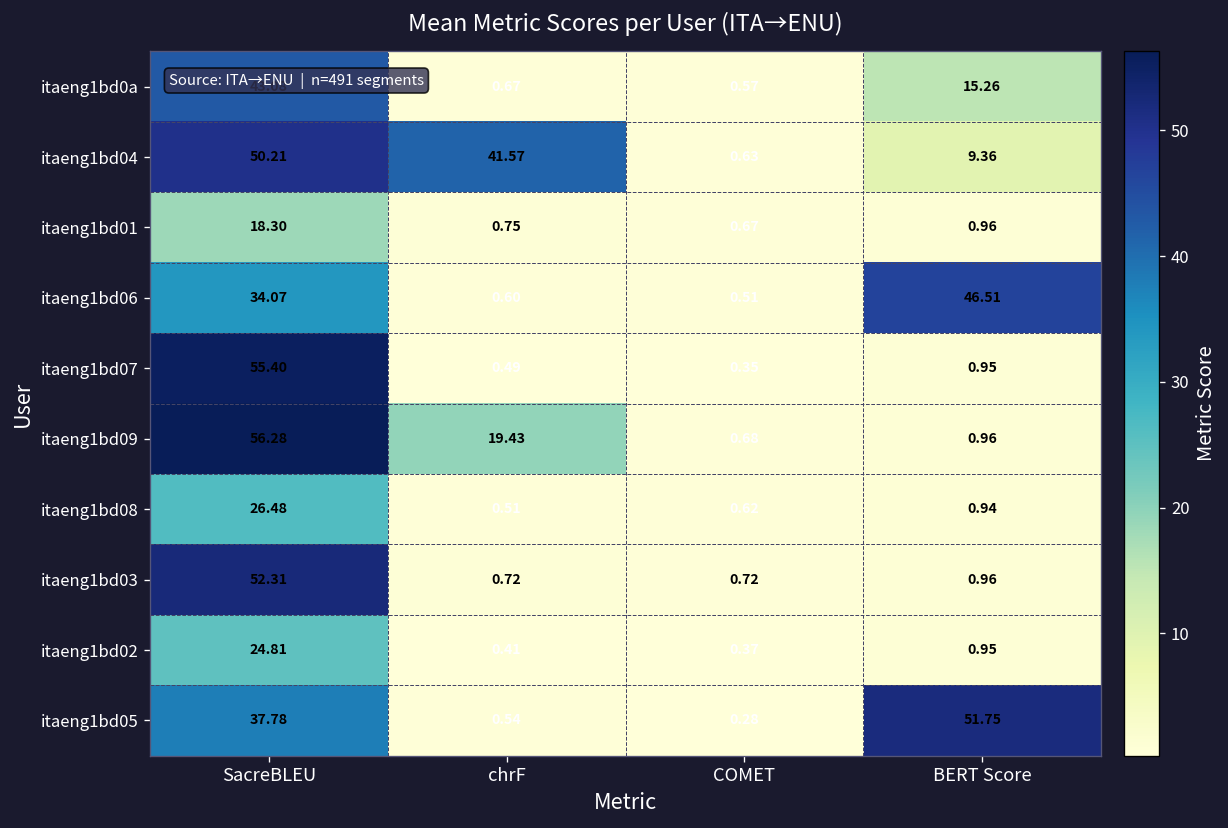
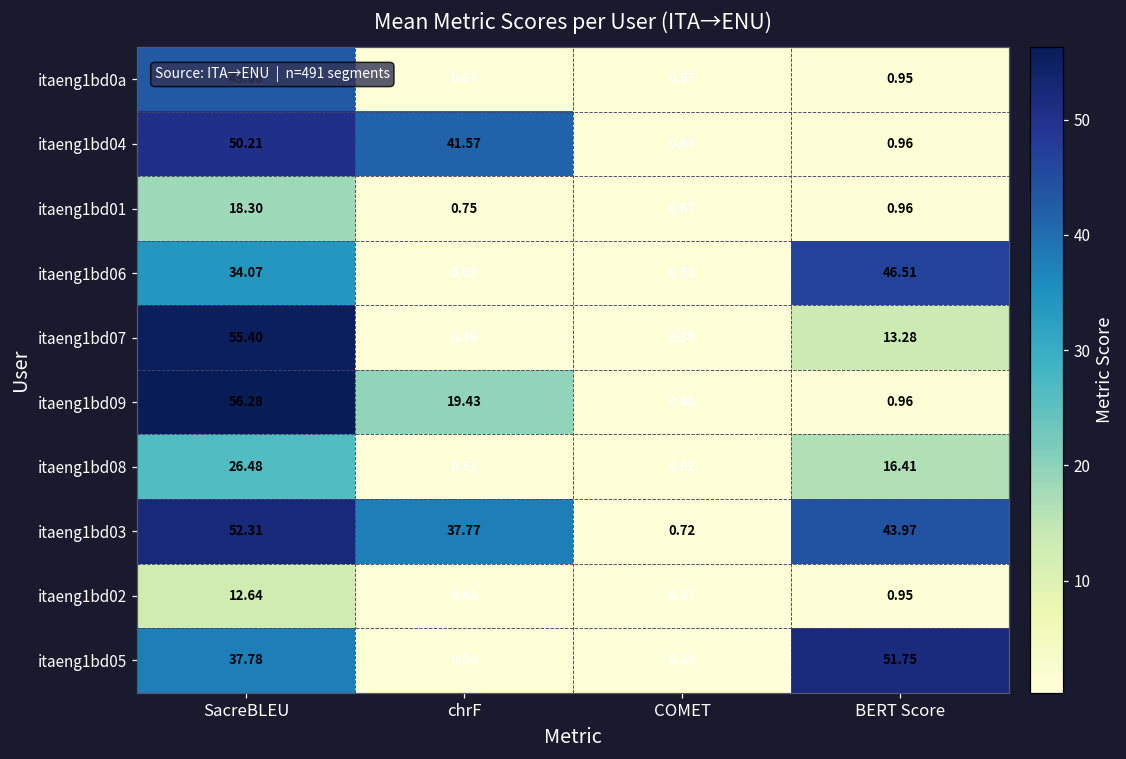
itaeng1bd0a, BERT Score: 15.26 -> 0.95
itaeng1bd04, BERT Score: 9.36 -> 0.96
itaeng1bd07, BERT Score: 0.95 -> 13.28
itaeng1bd08, BERT Score: 0.94 -> 16.41
itaeng1bd03, chrF: 0.72 -> 37.77
itaeng1bd03, BERT Score: 0.96 -> 43.97
itaeng1bd02, SacreBLEU: 24.81 -> 12.64
